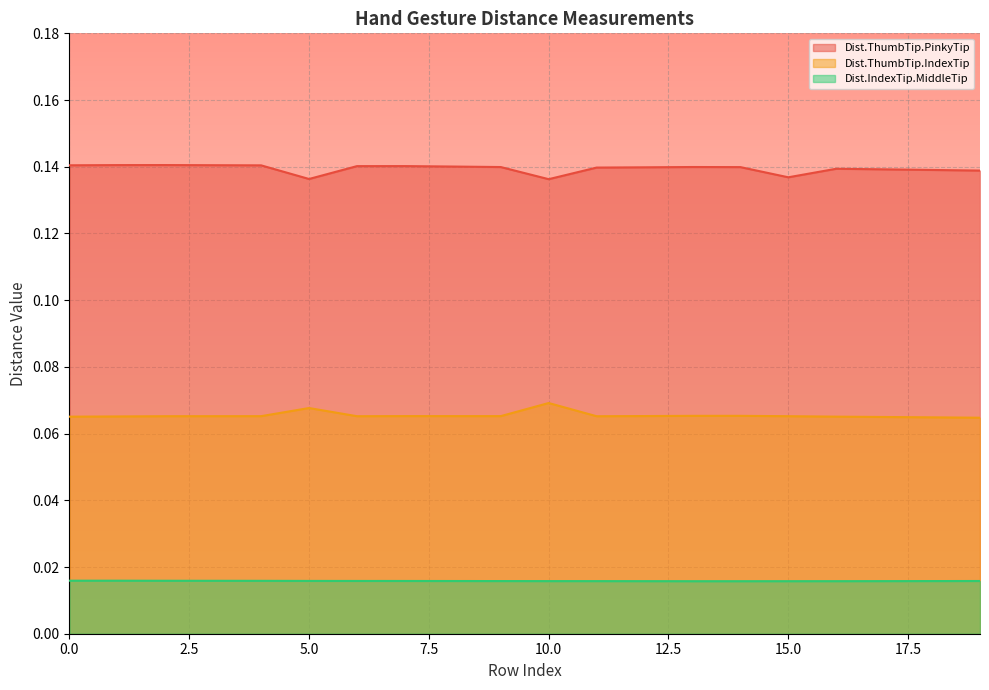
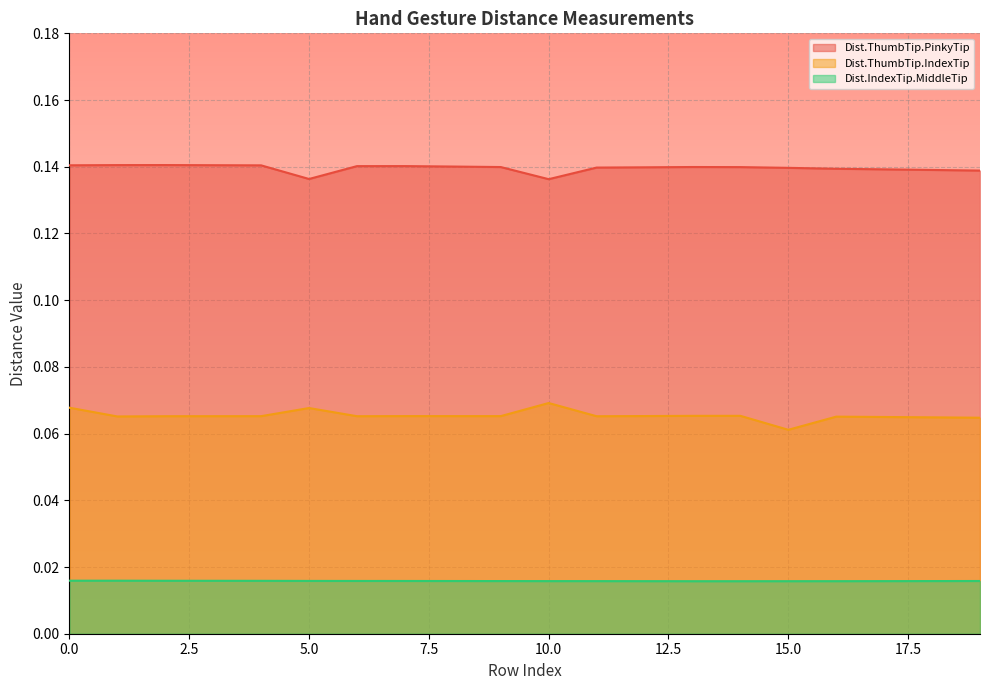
Dist.ThumbTip.IndexTip, 0.0: 0.065 -> 0.068
Dist.ThumbTip.PinkyTip, 15.0: 0.137 -> 0.140
Dist.ThumbTip.IndexTip, 15.0: 0.065 -> 0.061
